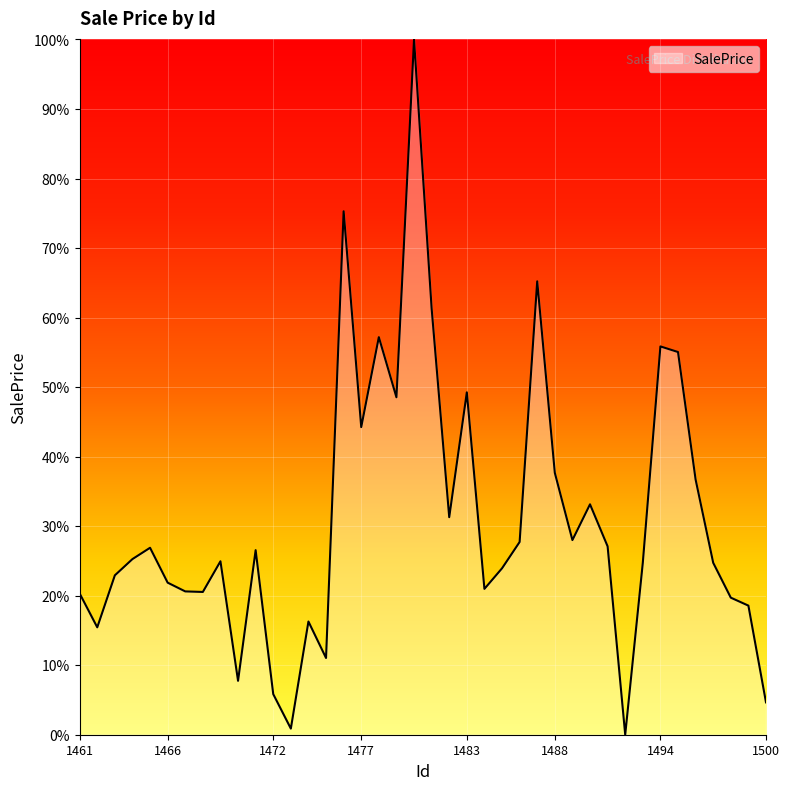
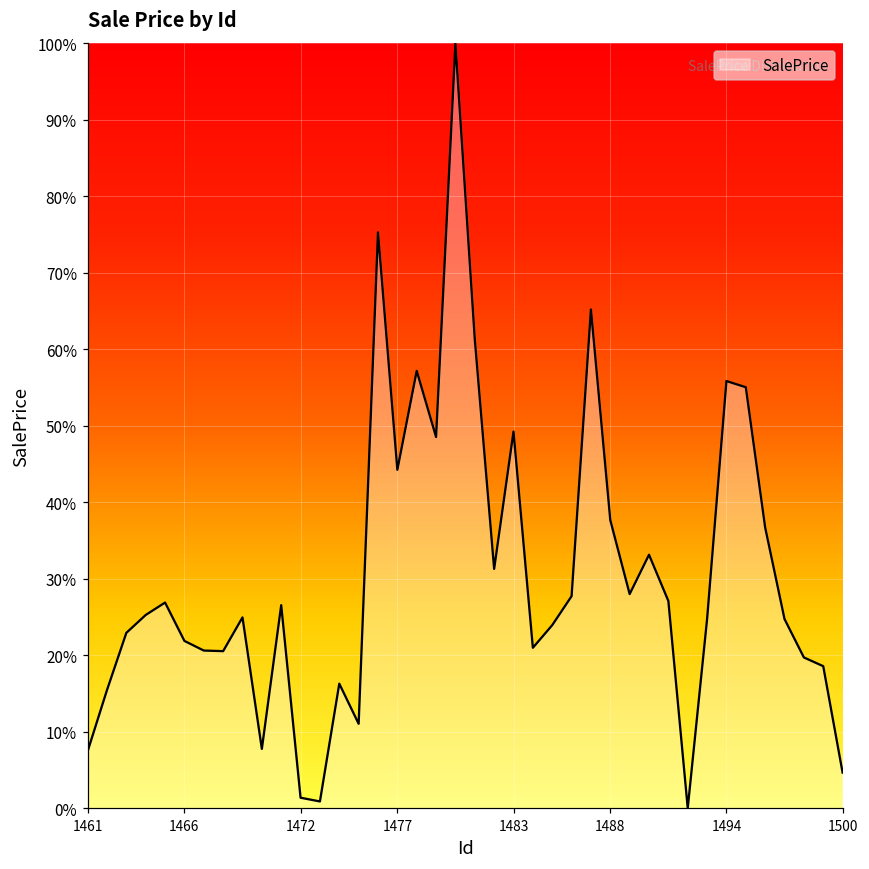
1461: 20% -> 7%
1472: 6% -> 1%
